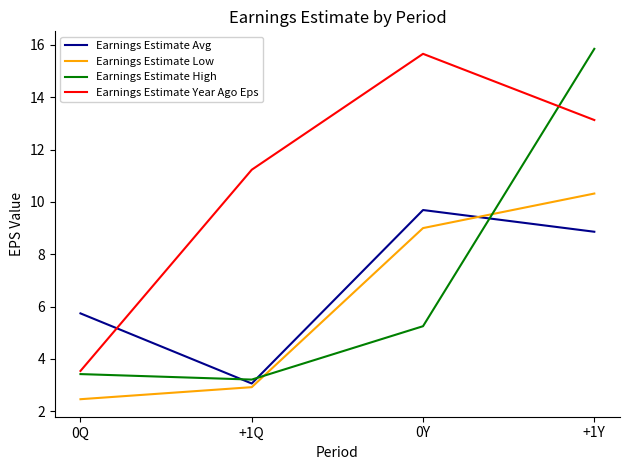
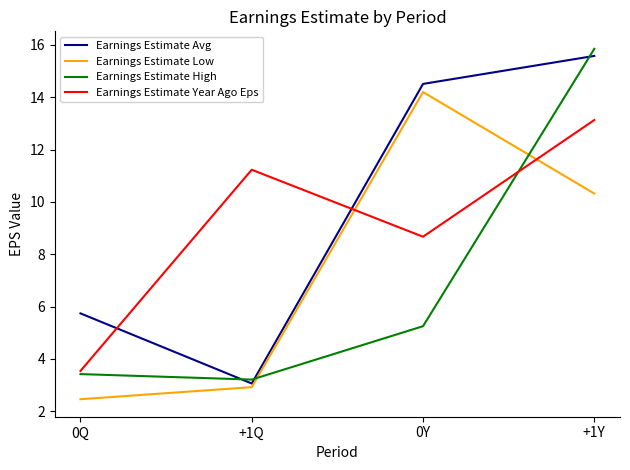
Earnings Estimate Avg, 0Y: 9.7 -> 14.5
Earnings Estimate Low, 0Y: 9.0 -> 14.2
Earnings Estimate Year Ago Eps, 0Y: 15.7 -> 8.7
Earnings Estimate Avg, +1Y: 8.9 -> 15.6
